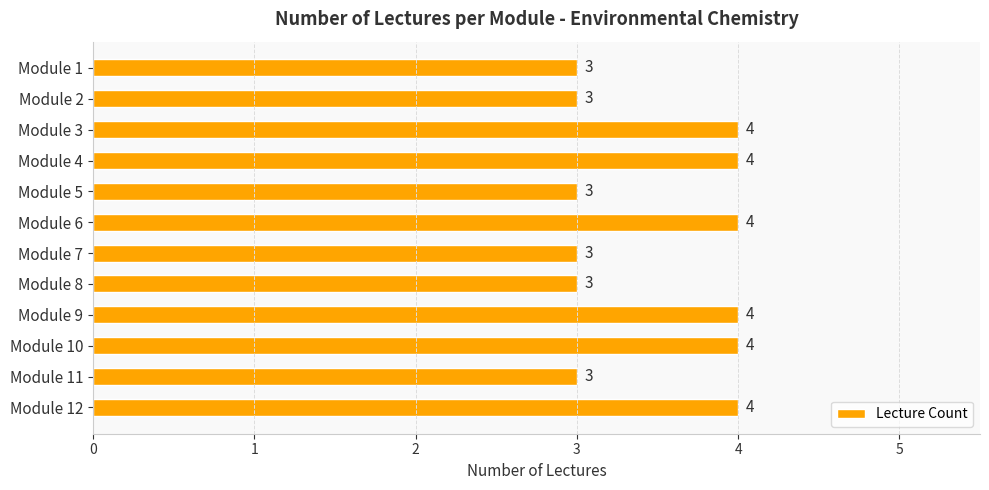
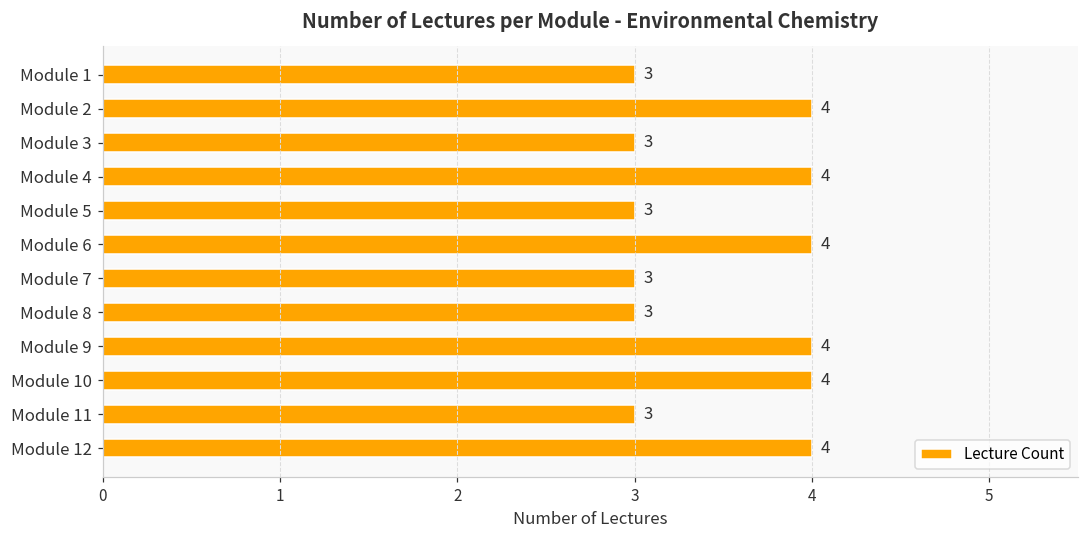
Module 2: 3 -> 4
Module 3: 4 -> 3
